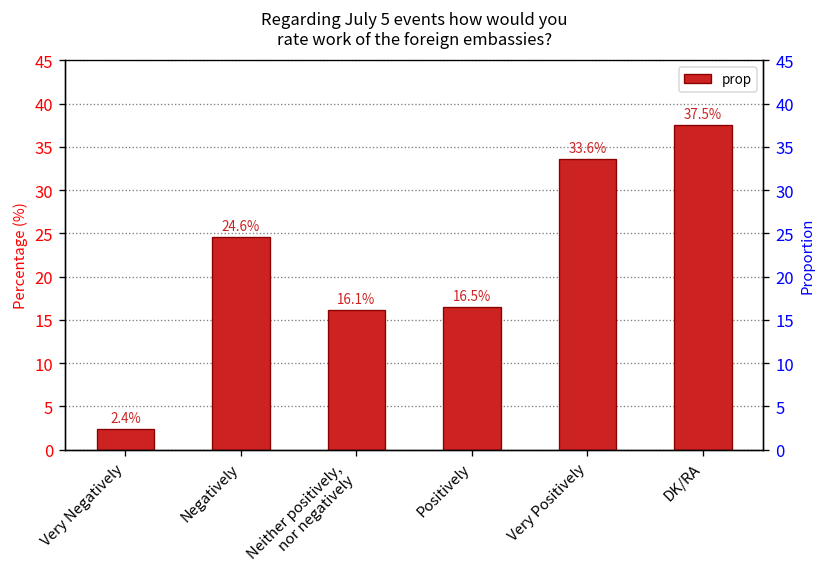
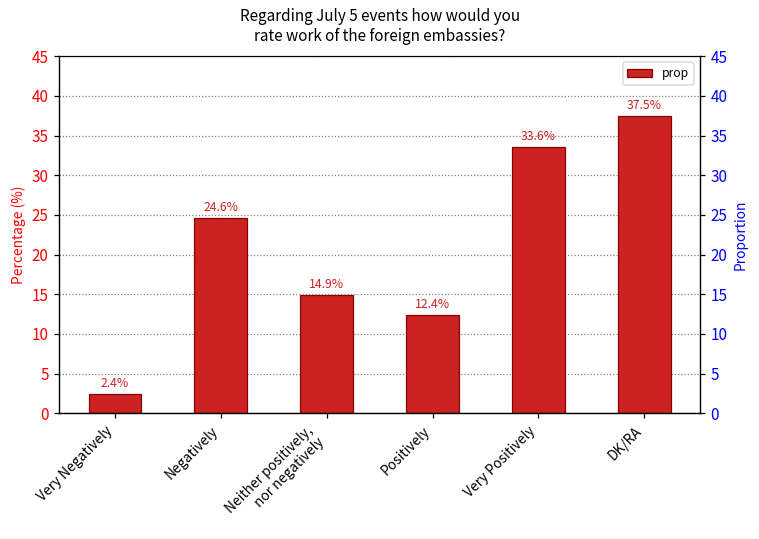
Neither positively, nor negatively: 16.1% -> 14.9%
Positively: 16.5% -> 12.4%
